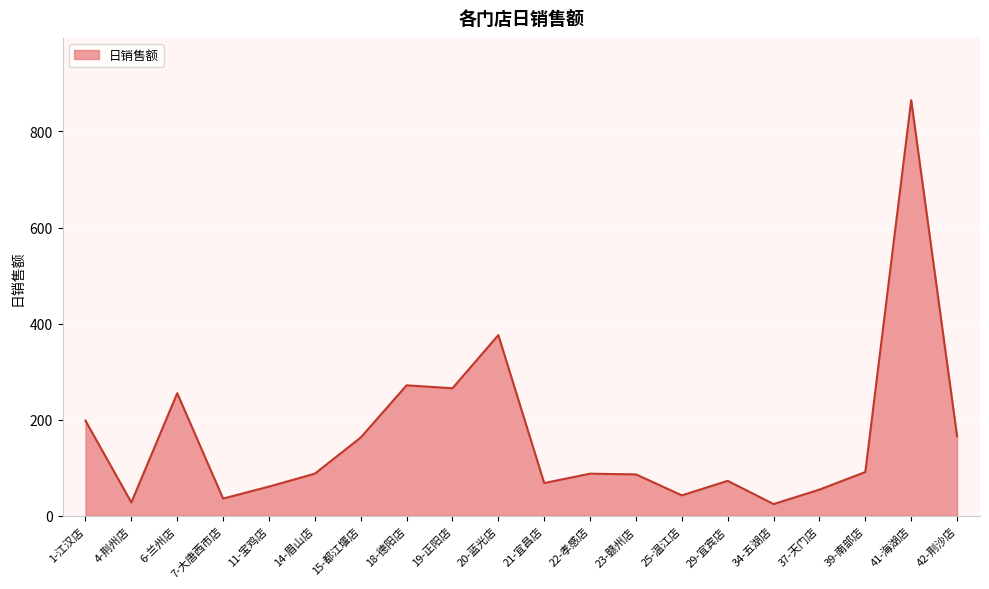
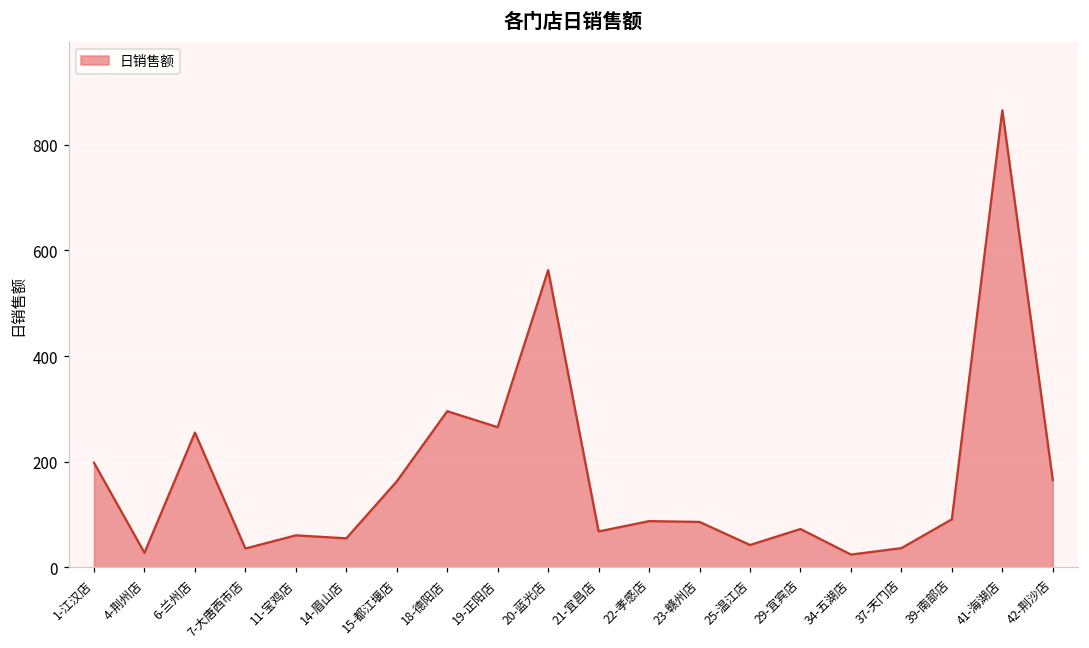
14-眉山店: 90 -> 60
18-德阳店: 270 -> 300
20-蓝光店: 380 -> 560
37-天门店: 50 -> 40
